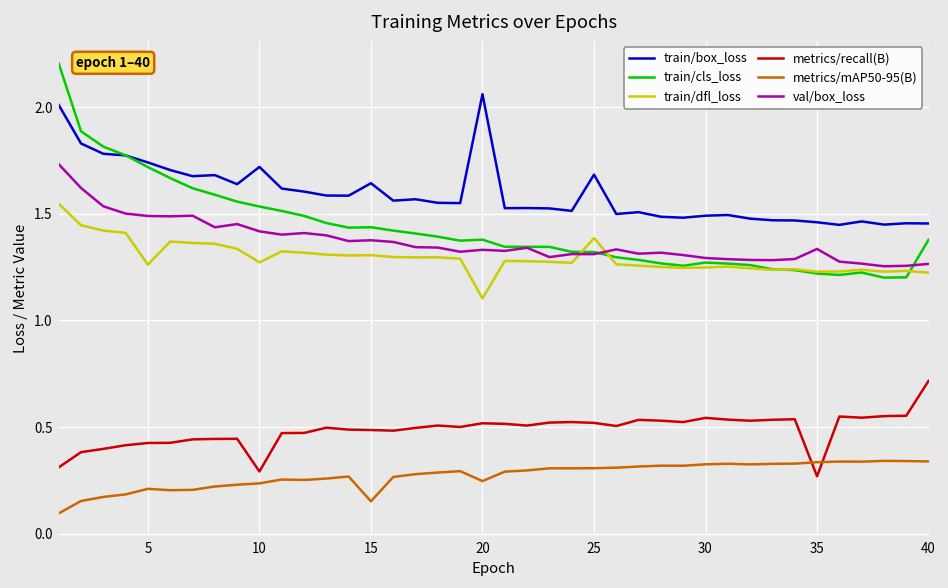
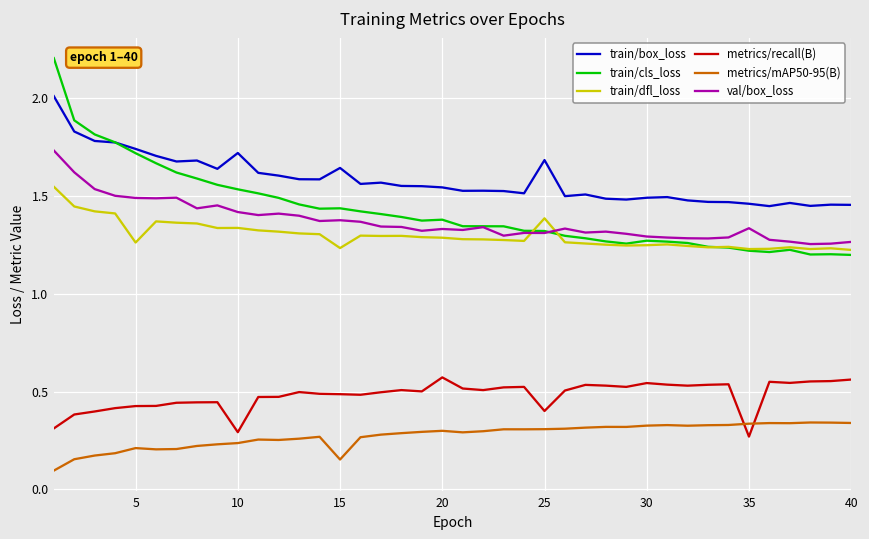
train/dfl_loss, 10: 1.27 -> 1.34
train/dfl_loss, 15: 1.31 -> 1.23
train/box_loss, 20: 2.06 -> 1.54
train/dfl_loss, 20: 1.10 -> 1.29
metrics/recall(B), 20: 0.52 -> 0.57
metrics/mAP50-95(B), 20: 0.25 -> 0.30
metrics/recall(B), 25: 0.52 -> 0.40
train/cls_loss, 40: 1.38 -> 1.20
metrics/recall(B), 40: 0.72 -> 0.56
